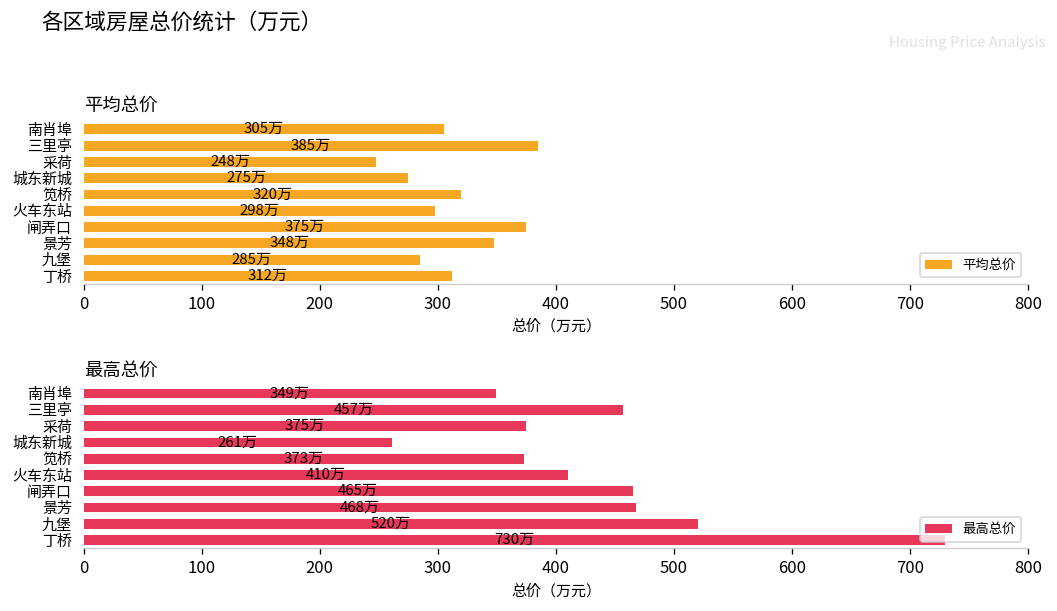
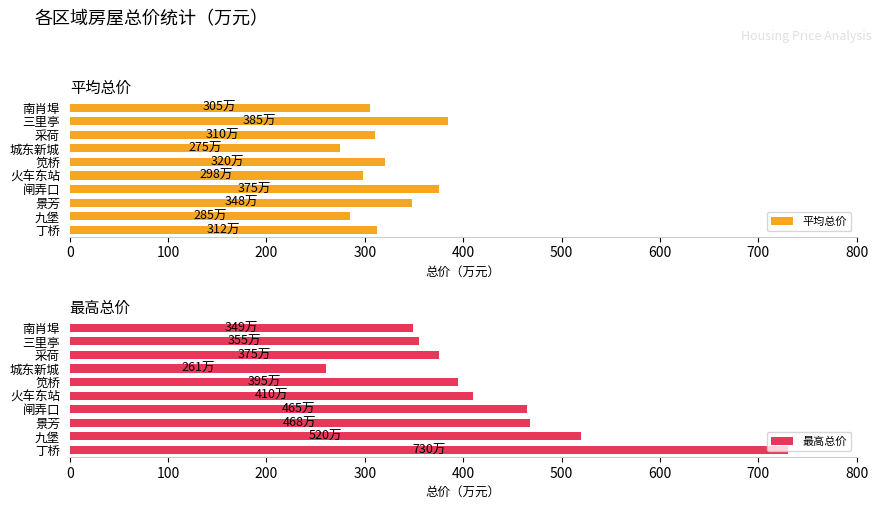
平均总价, 采荷: 248万 -> 310万
最高总价, 三里亭: 457万 -> 355万
最高总价, 笕桥: 373万 -> 395万
